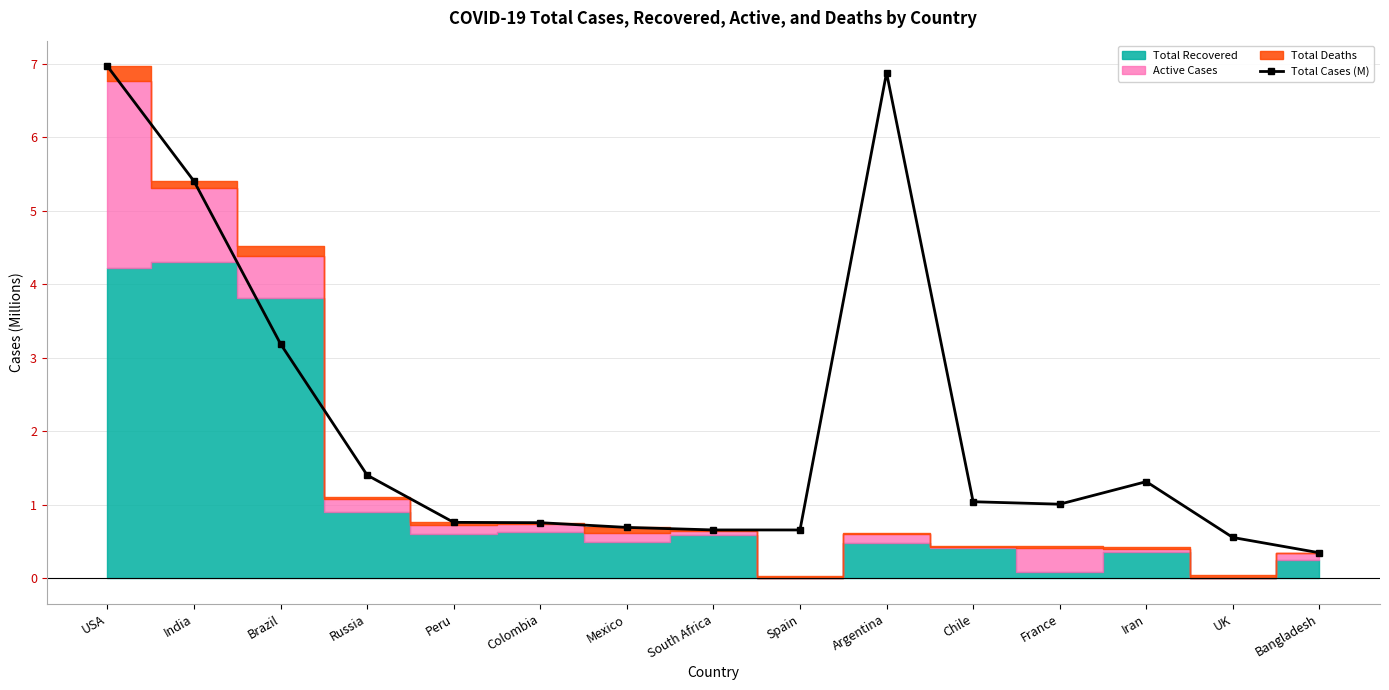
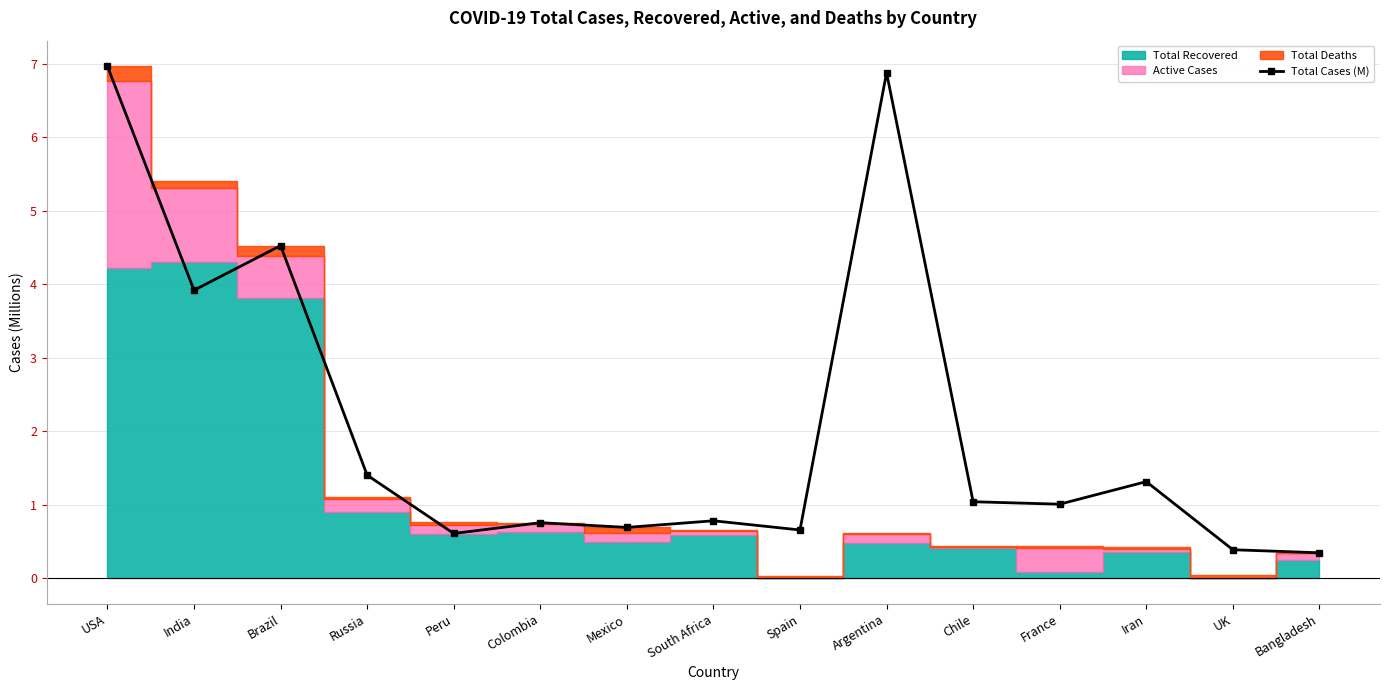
Total Cases (M), India: 5.4 -> 3.9
Total Cases (M), Brazil: 3.2 -> 4.5
Total Cases (M), Peru: 0.8 -> 0.6
Total Cases (M), South Africa: 0.7 -> 0.8
Total Cases (M), UK: 0.6 -> 0.4
